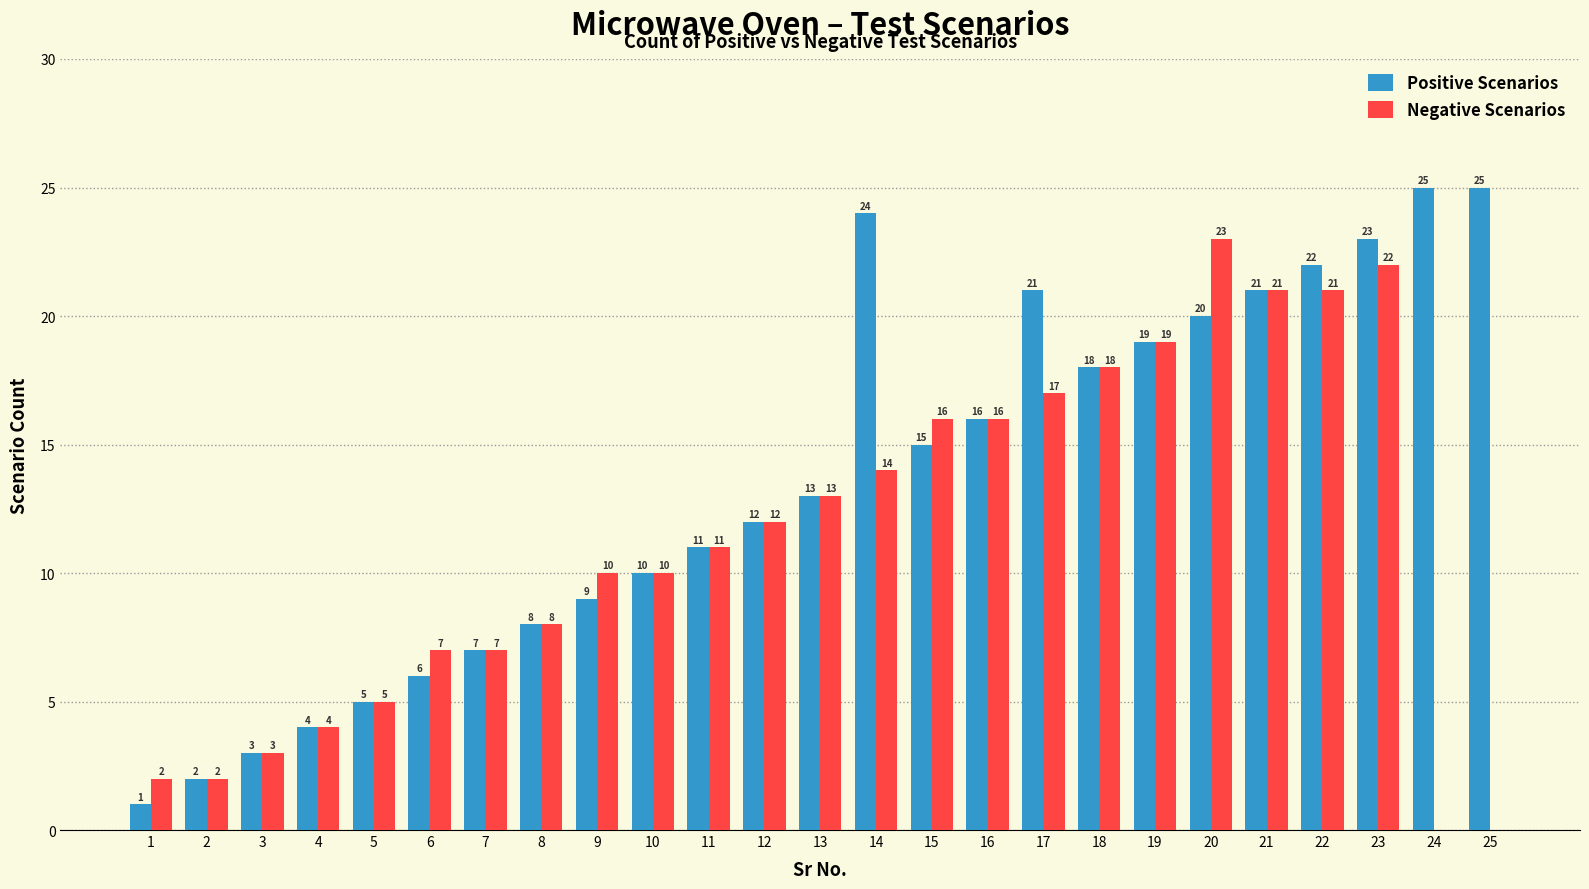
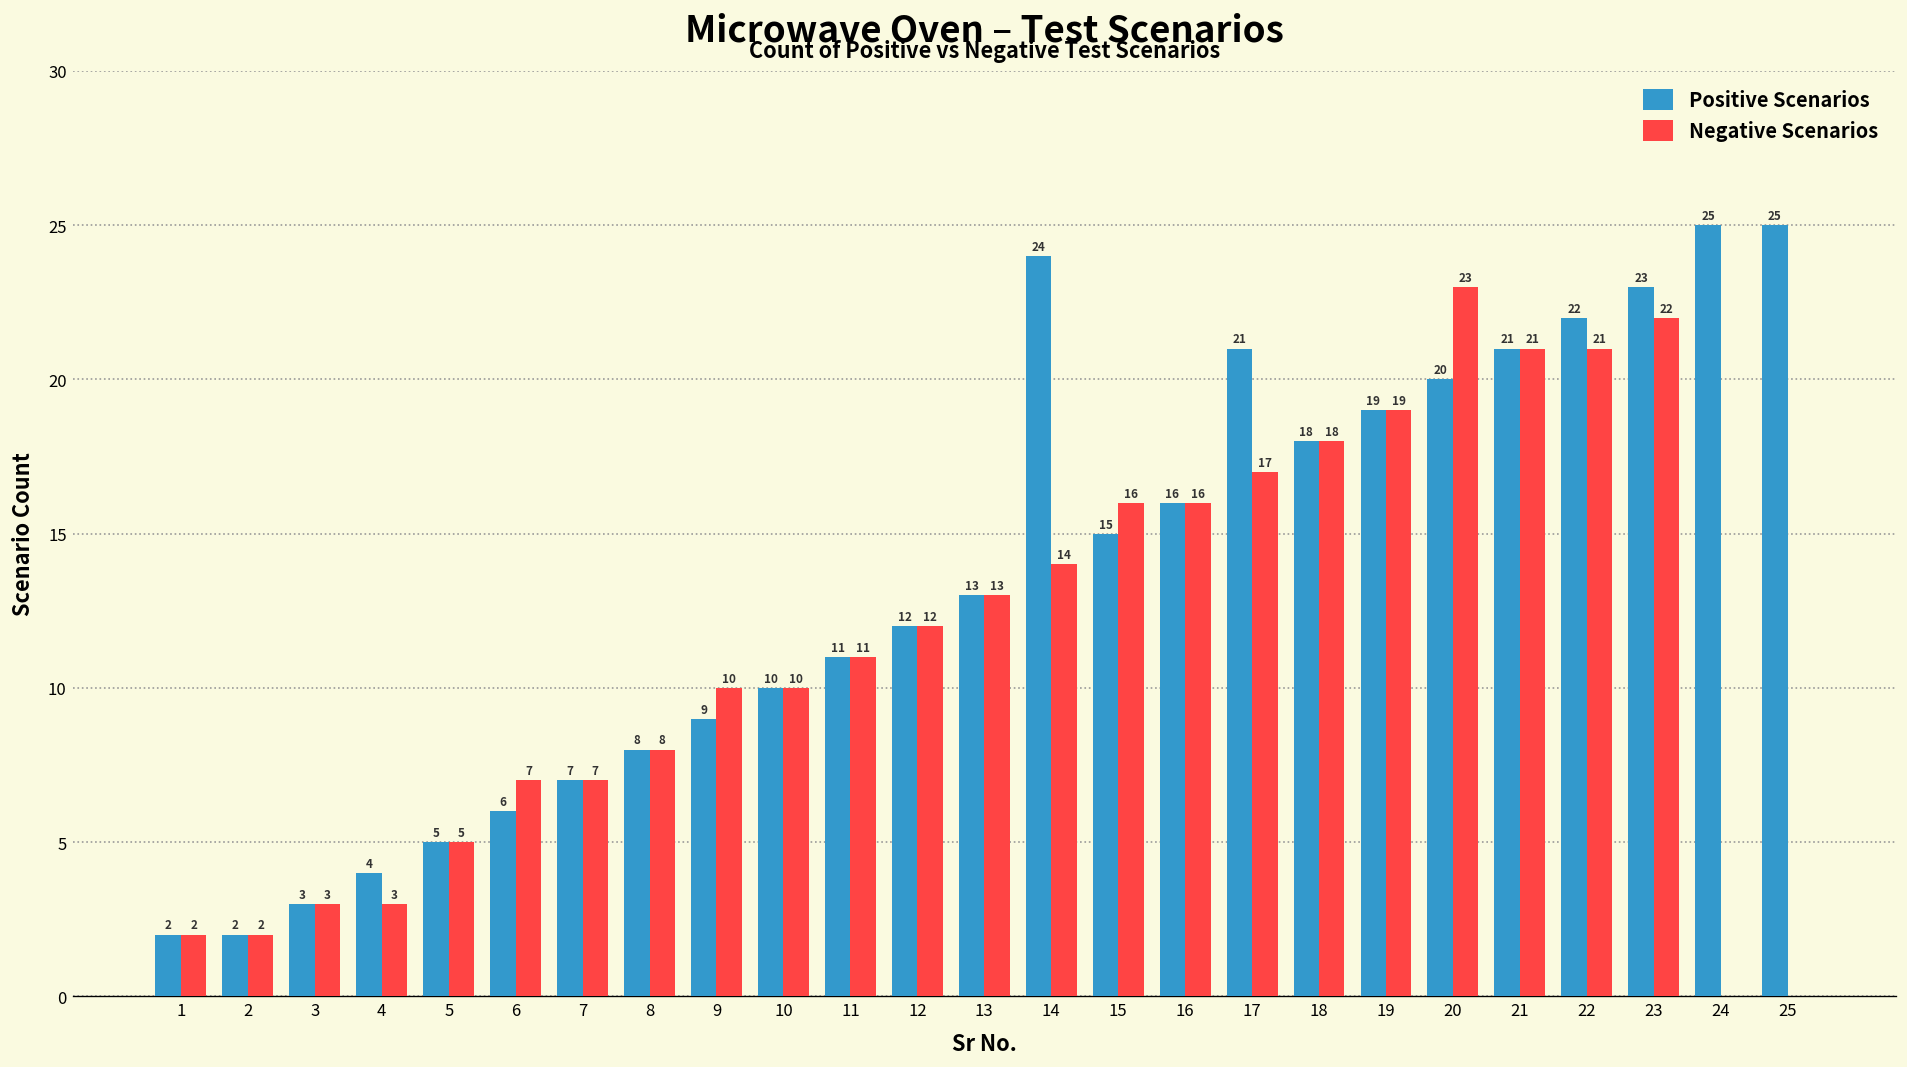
Positive Scenarios, 1: 1 -> 2
Negative Scenarios, 4: 4 -> 3
